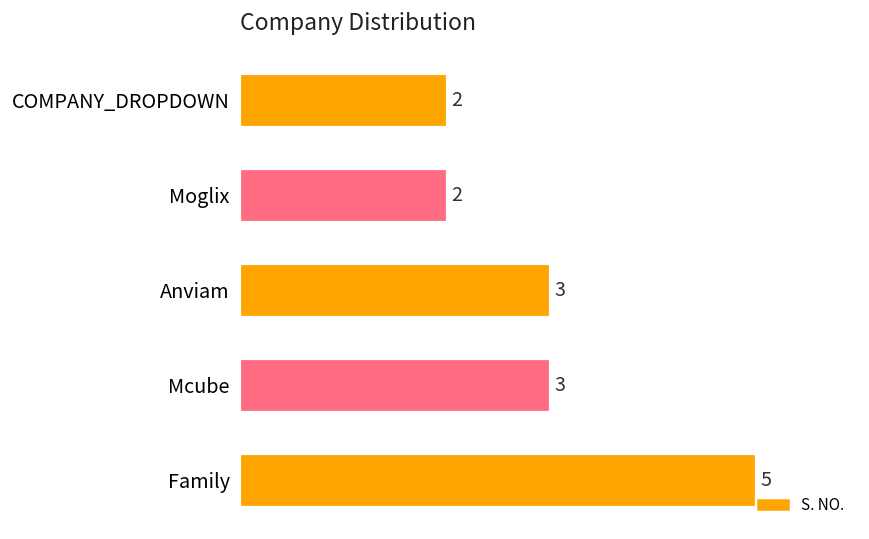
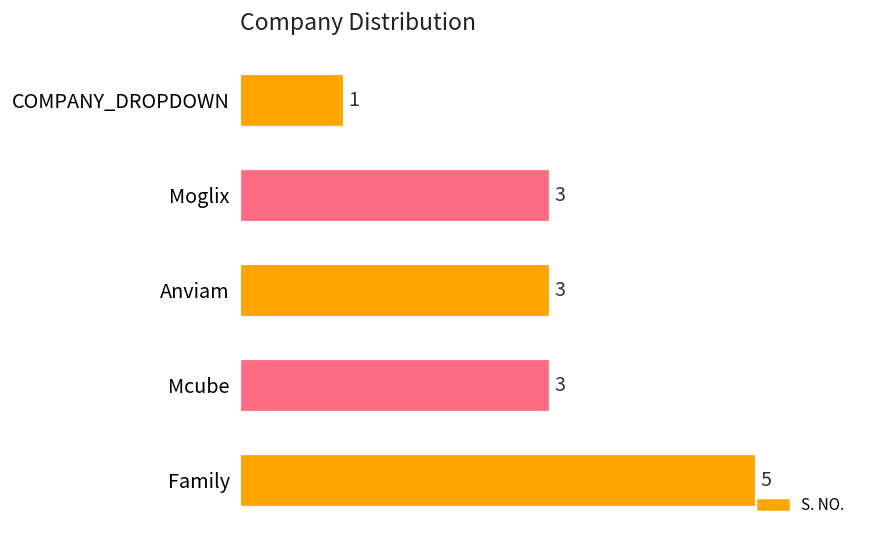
COMPANY_DROPDOWN: 2 -> 1
Moglix: 2 -> 3
